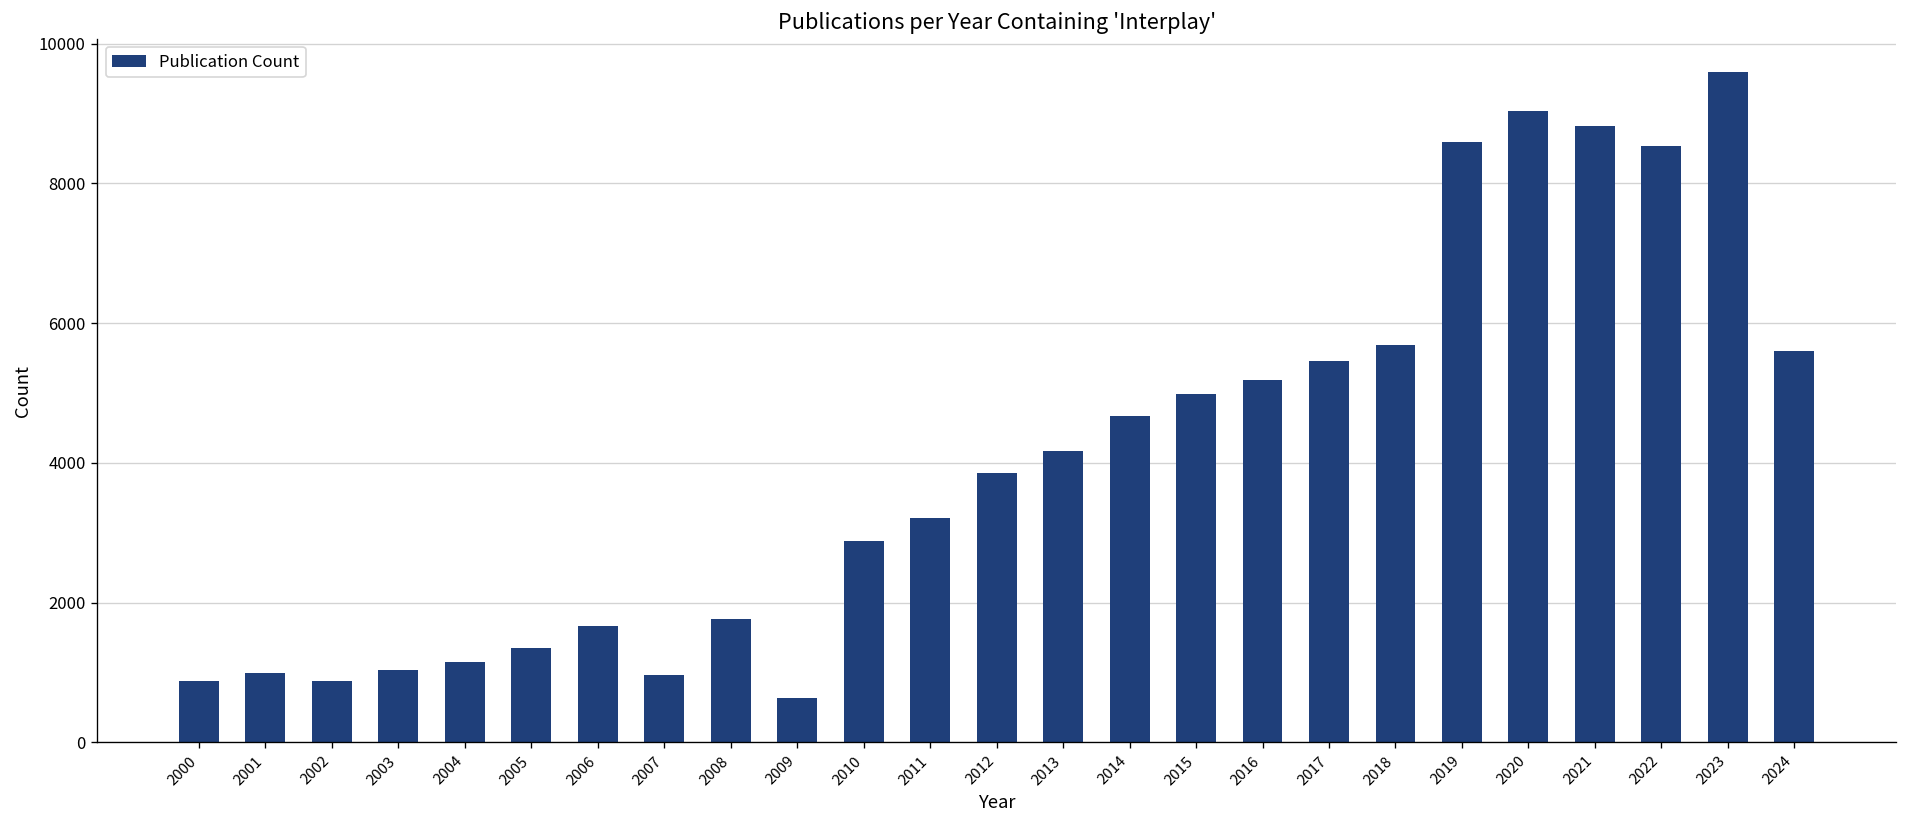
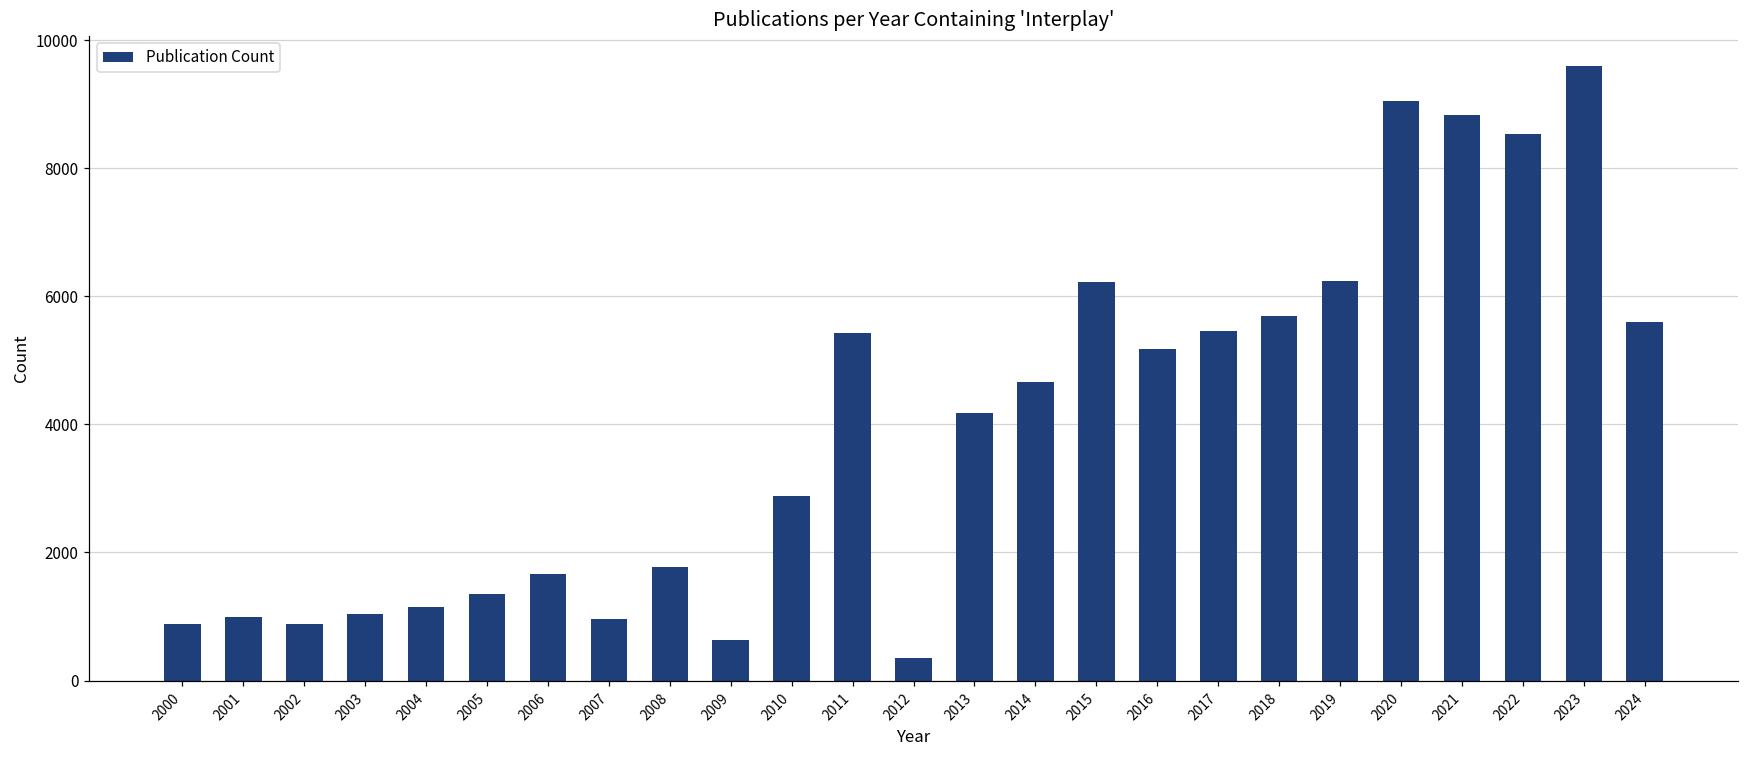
2011: 3200 -> 5400
2012: 3900 -> 400
2015: 5000 -> 6200
2019: 8600 -> 6200
